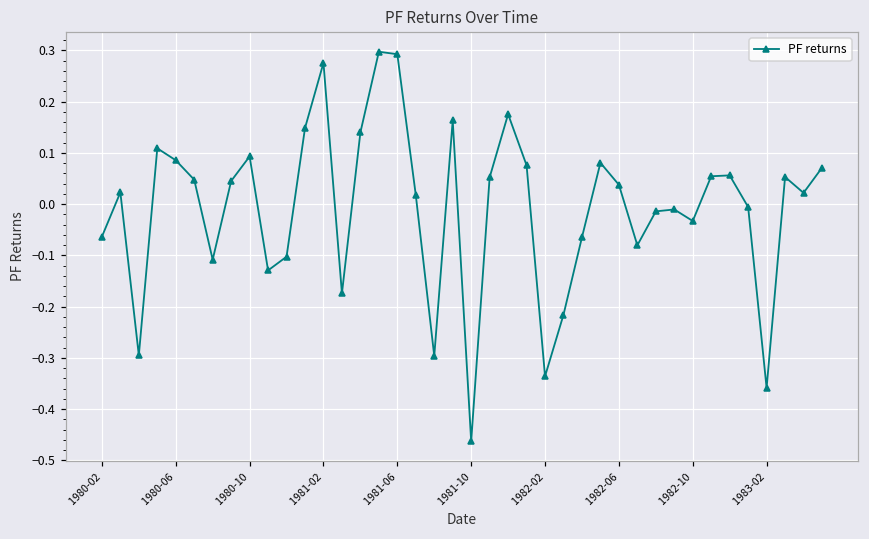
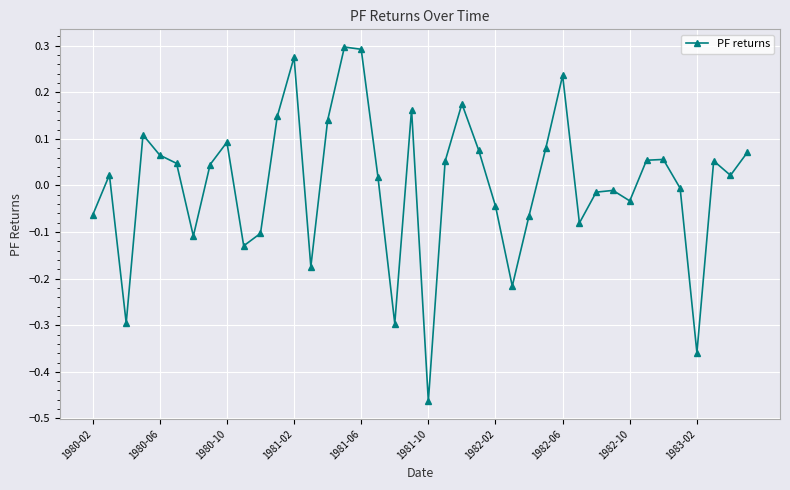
1980-06: 0.09 -> 0.07
1982-02: -0.34 -> -0.04
1982-06: 0.04 -> 0.24
